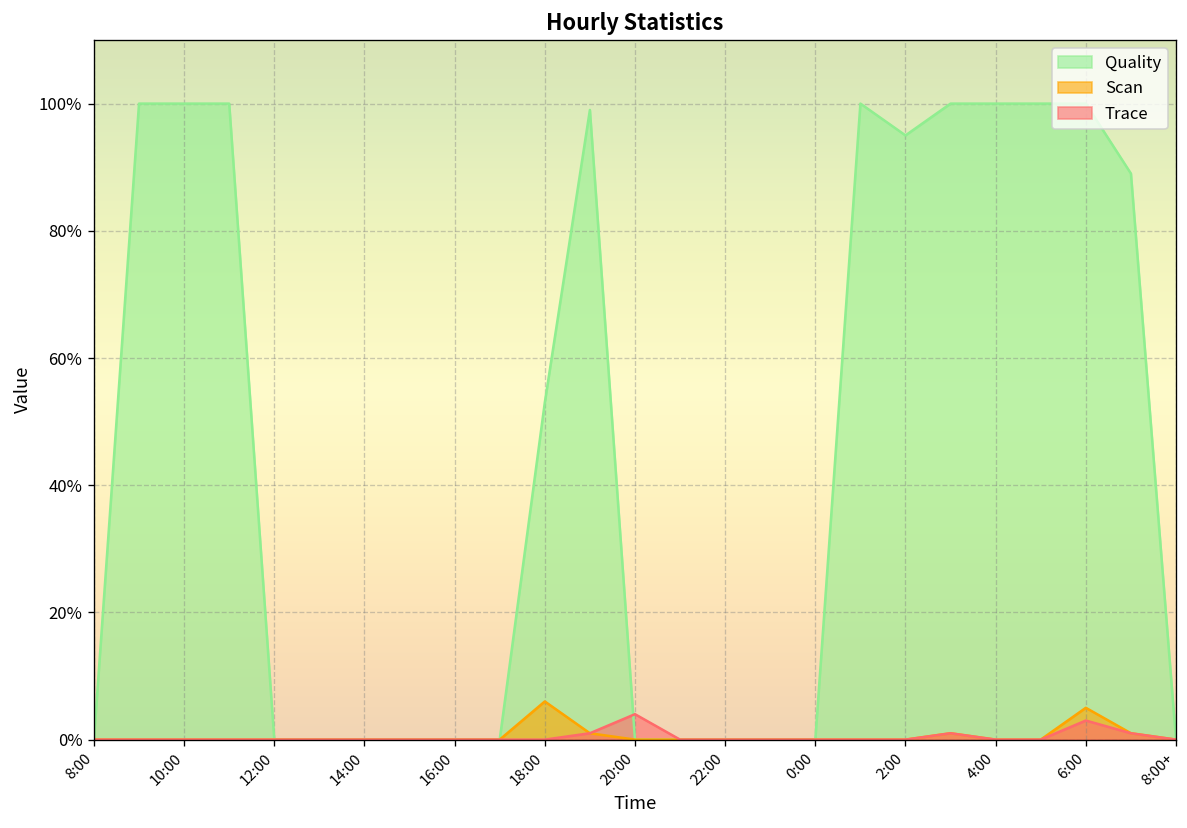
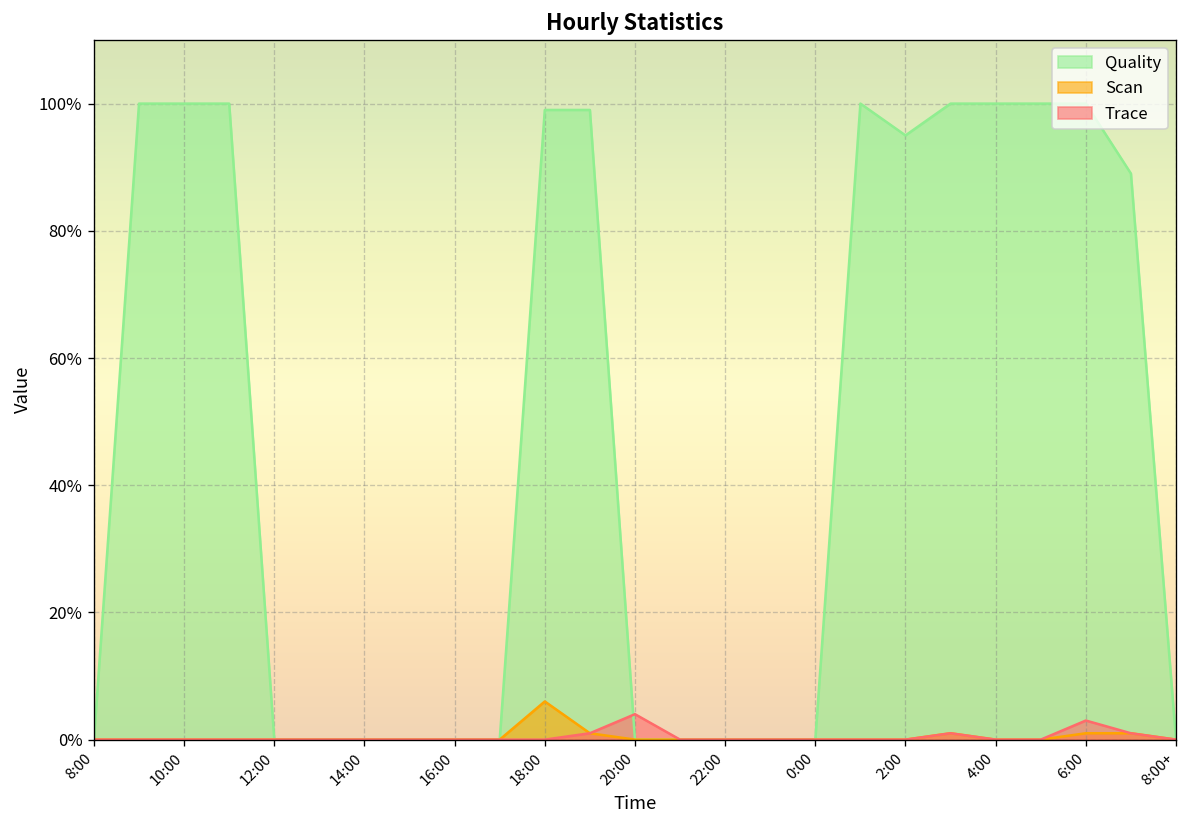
Quality, 18:00: 53% -> 99%
Scan, 6:00: 5% -> 1%
